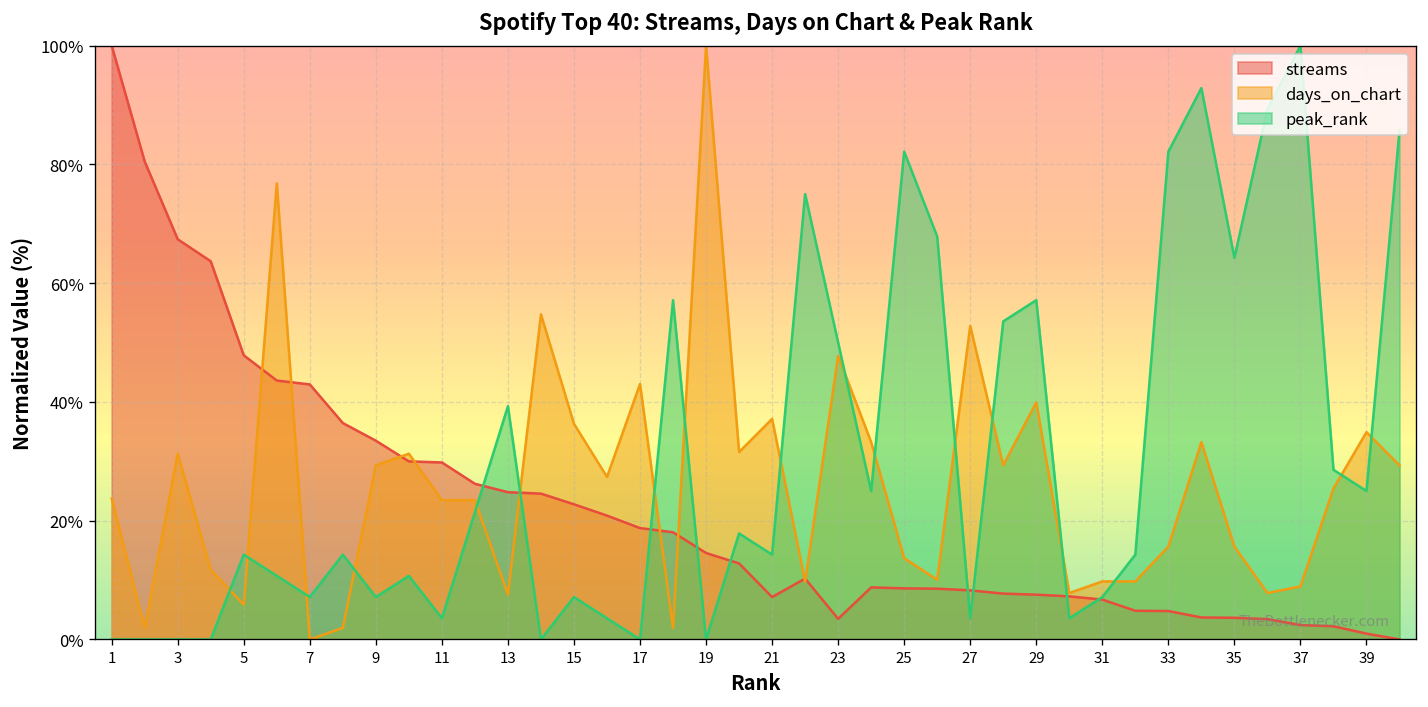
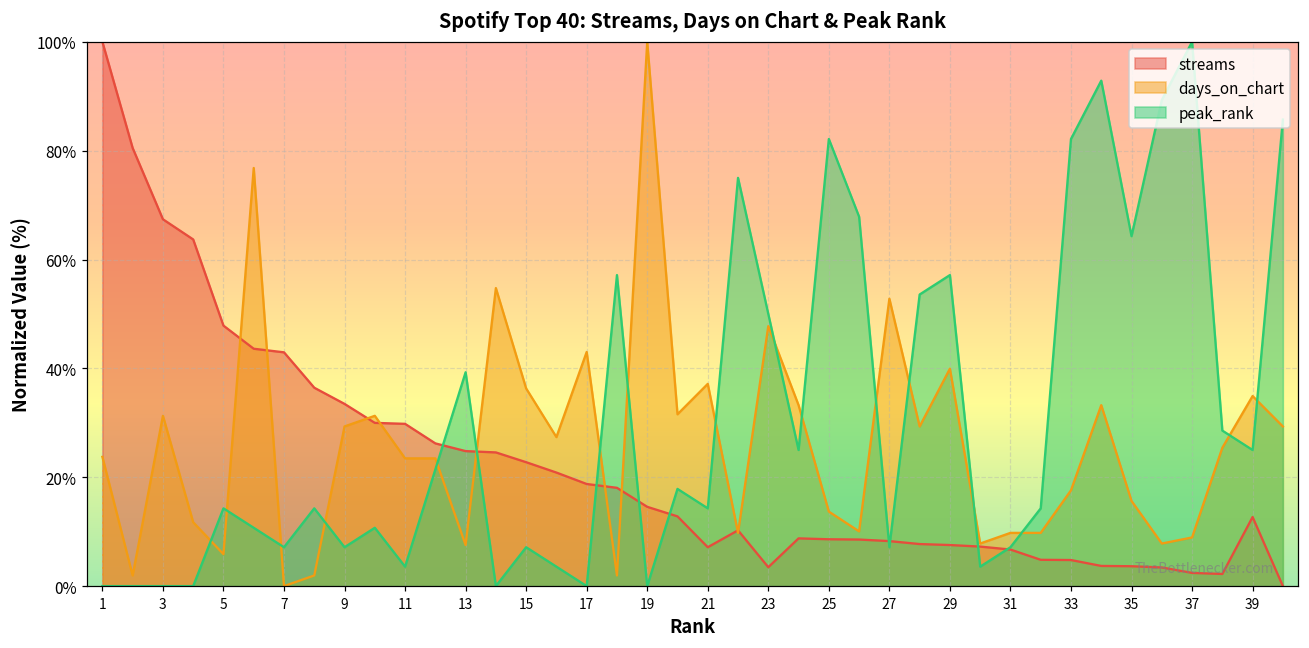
peak_rank, 27: 4% -> 7%
days_on_chart, 33: 16% -> 18%
streams, 39: 1% -> 13%
